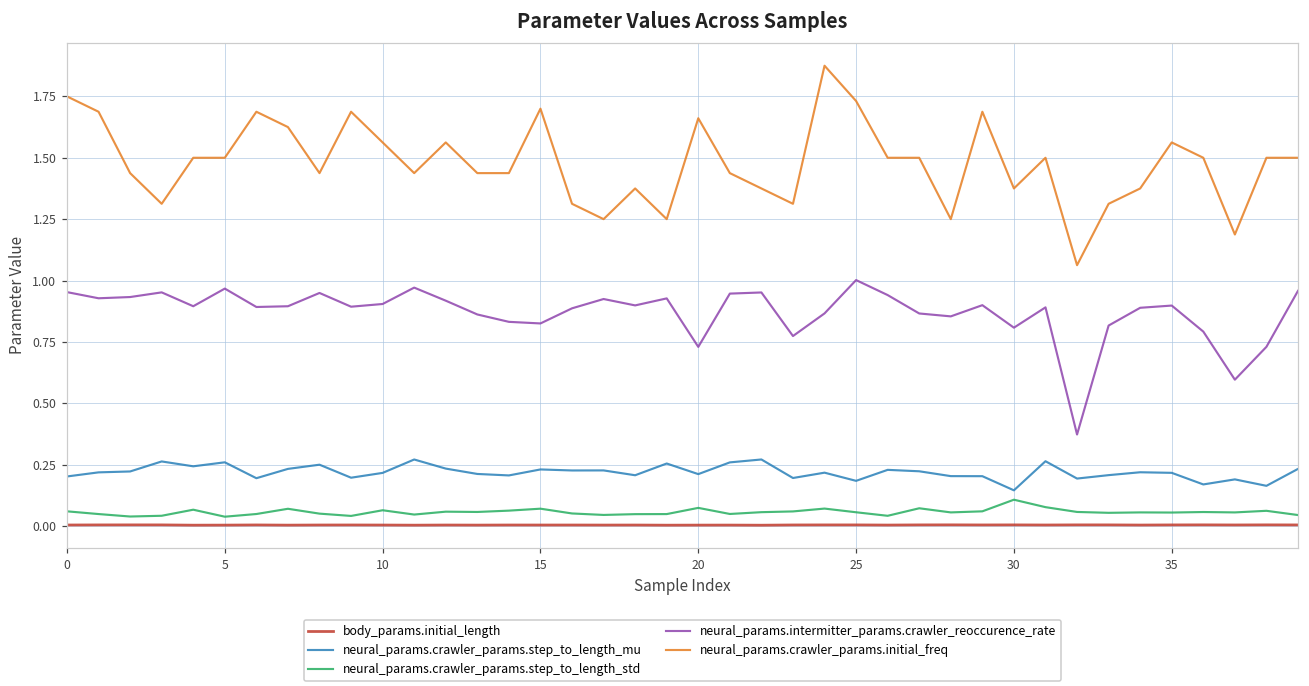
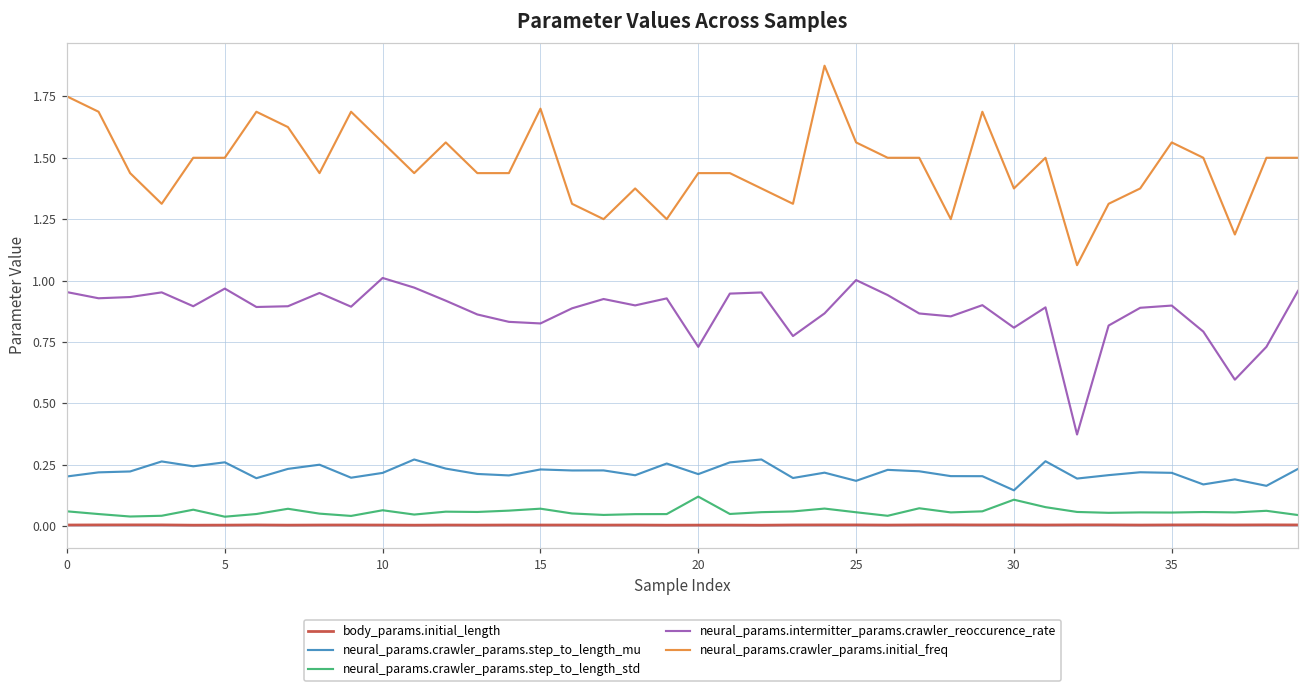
neural_params.intermitter_params.crawler_reoccurence_rate, 10: 0.90 -> 1.01
neural_params.crawler_params.step_to_length_std, 20: 0.07 -> 0.12
neural_params.crawler_params.initial_freq, 20: 1.66 -> 1.44
neural_params.crawler_params.initial_freq, 25: 1.73 -> 1.56
